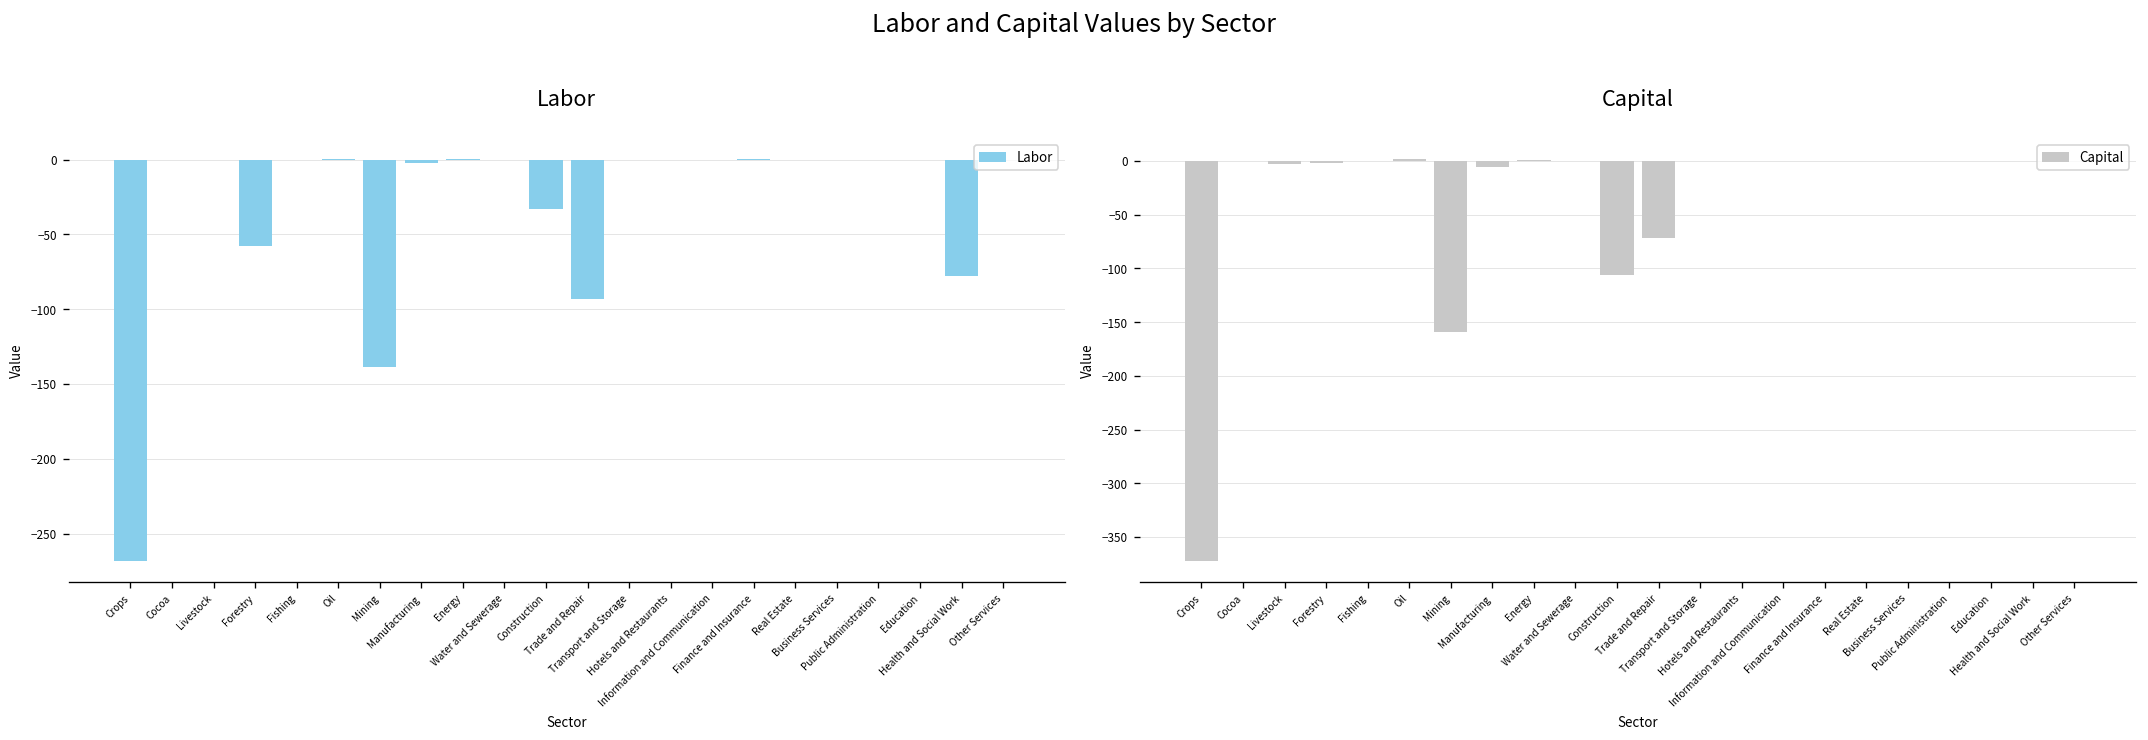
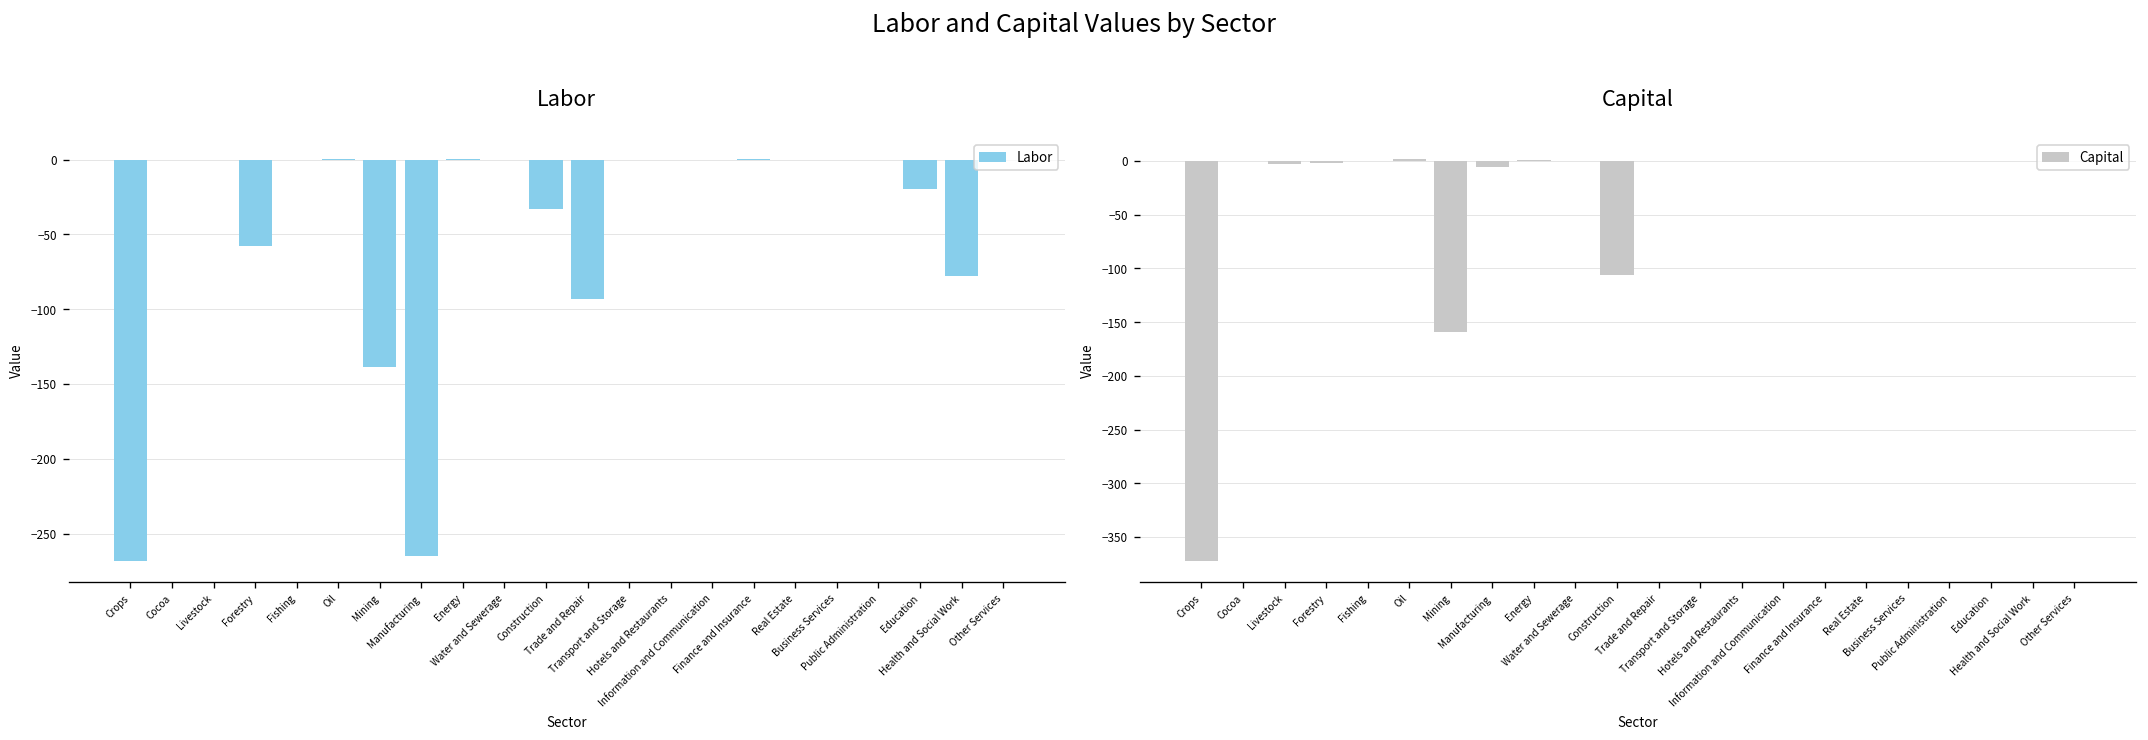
Labor, Manufacturing: -2 -> -265
Labor, Education: 0 -> -19
Capital, Trade and Repair: -70 -> 0
